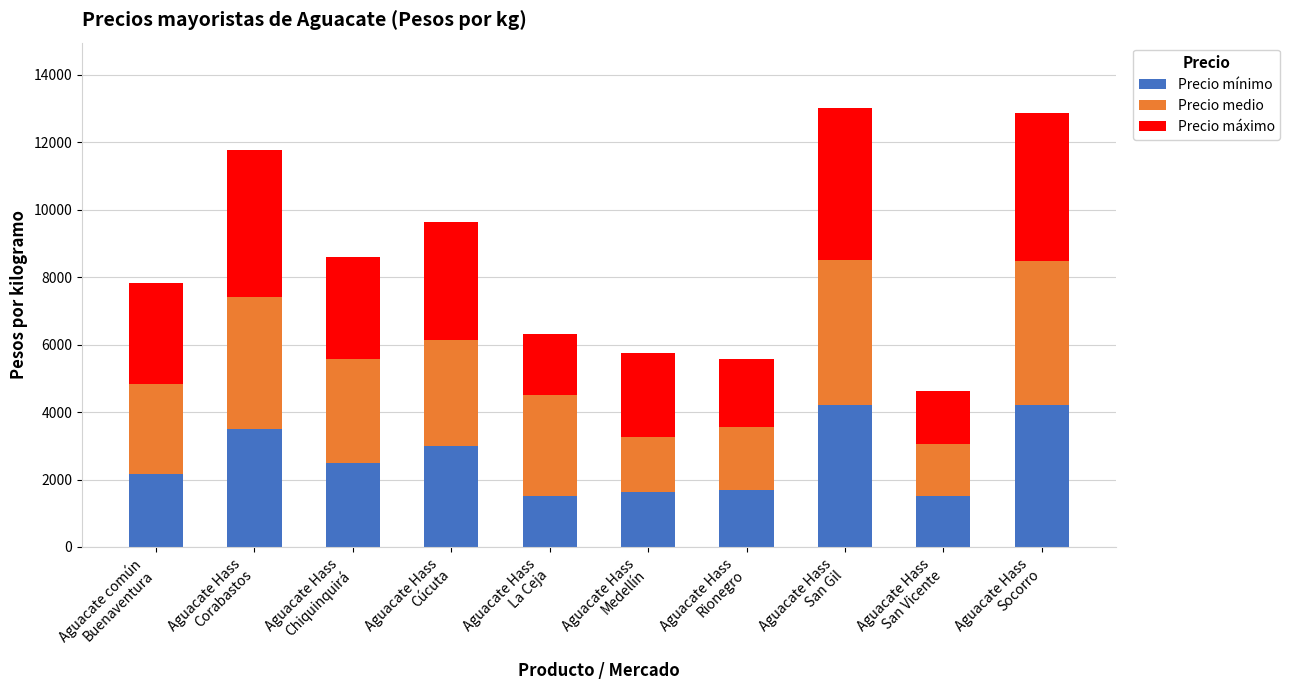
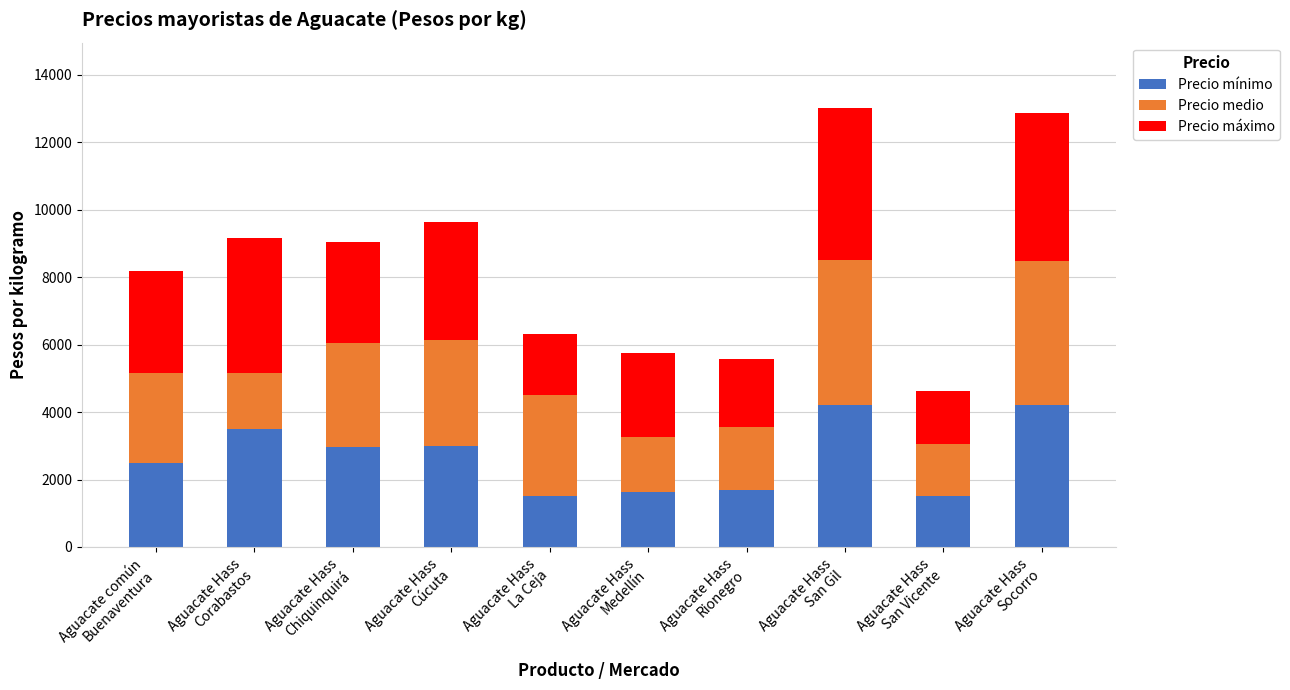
Precio mínimo, Aguacate común Buenaventura: 2200 -> 2500
Precio medio, Aguacate Hass Corabastos: 3900 -> 1600
Precio máximo, Aguacate Hass Corabastos: 4400 -> 4000
Precio mínimo, Aguacate Hass Chiquinquirá: 2500 -> 3000
